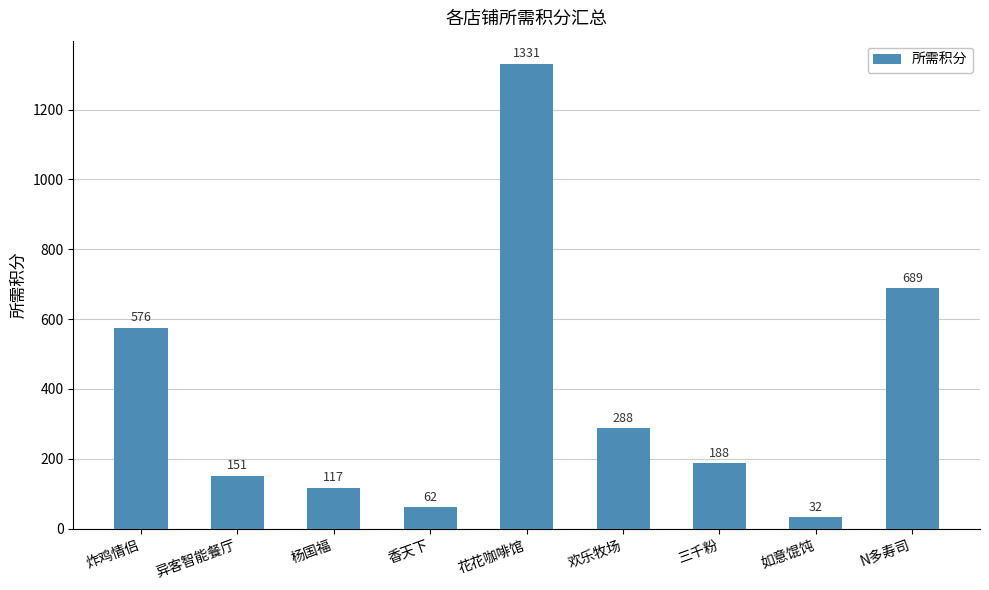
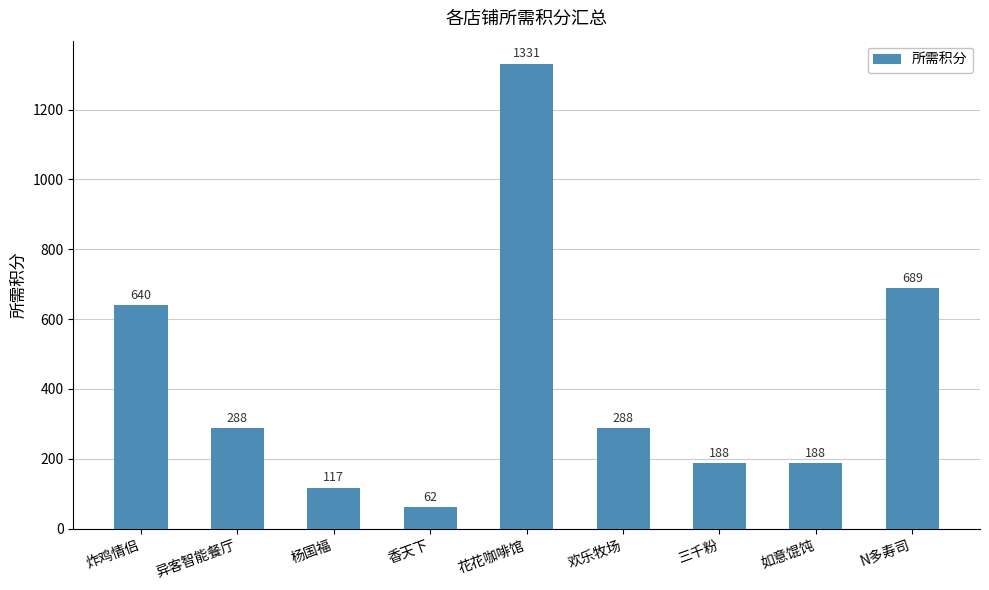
炸鸡情侣: 576 -> 640
异客智能餐厅: 151 -> 288
如意馄饨: 32 -> 188
